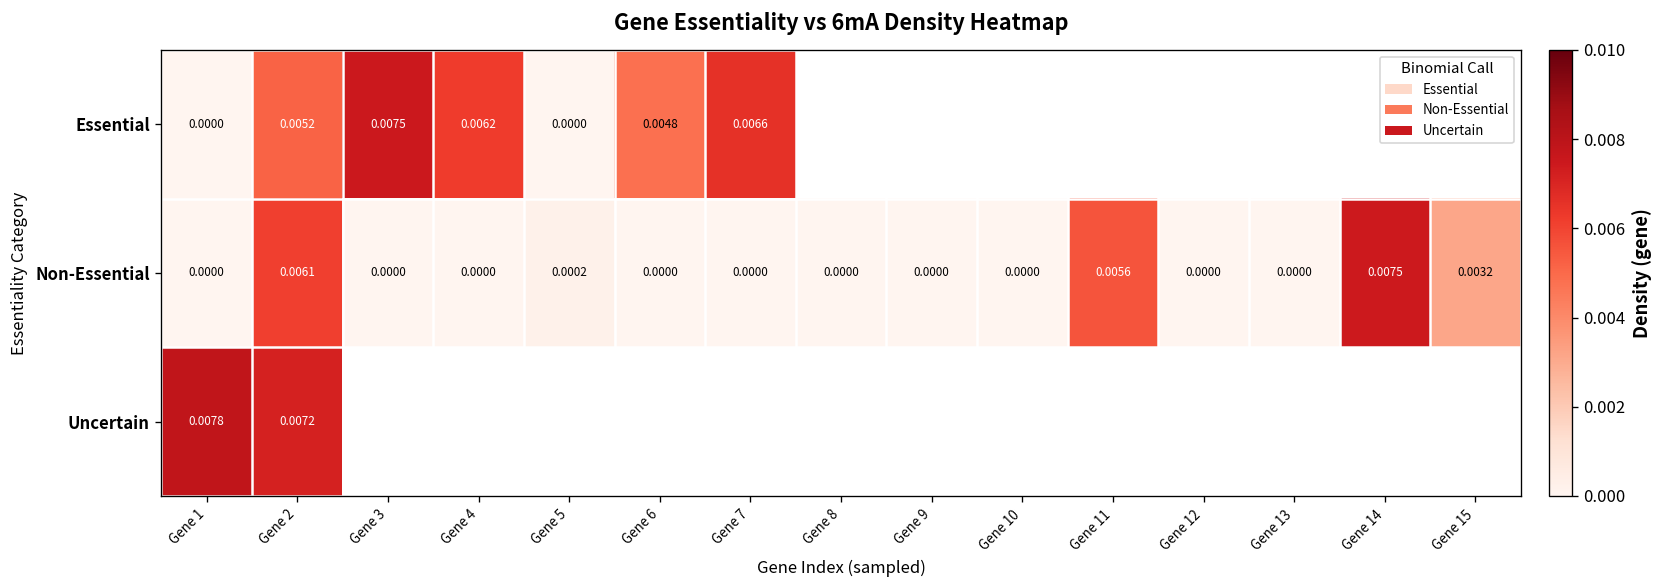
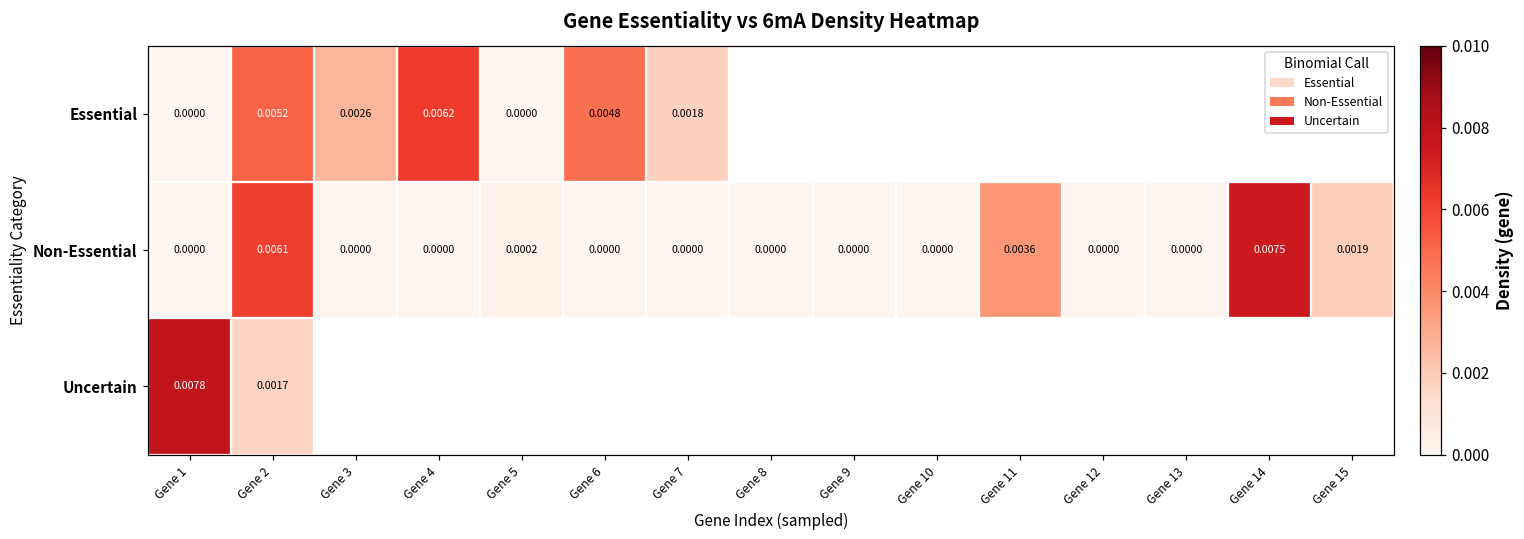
Essential, Gene 3: 0.0075 -> 0.0026
Essential, Gene 7: 0.0066 -> 0.0018
Non-Essential, Gene 11: 0.0056 -> 0.0036
Non-Essential, Gene 15: 0.0032 -> 0.0019
Uncertain, Gene 2: 0.0072 -> 0.0017
